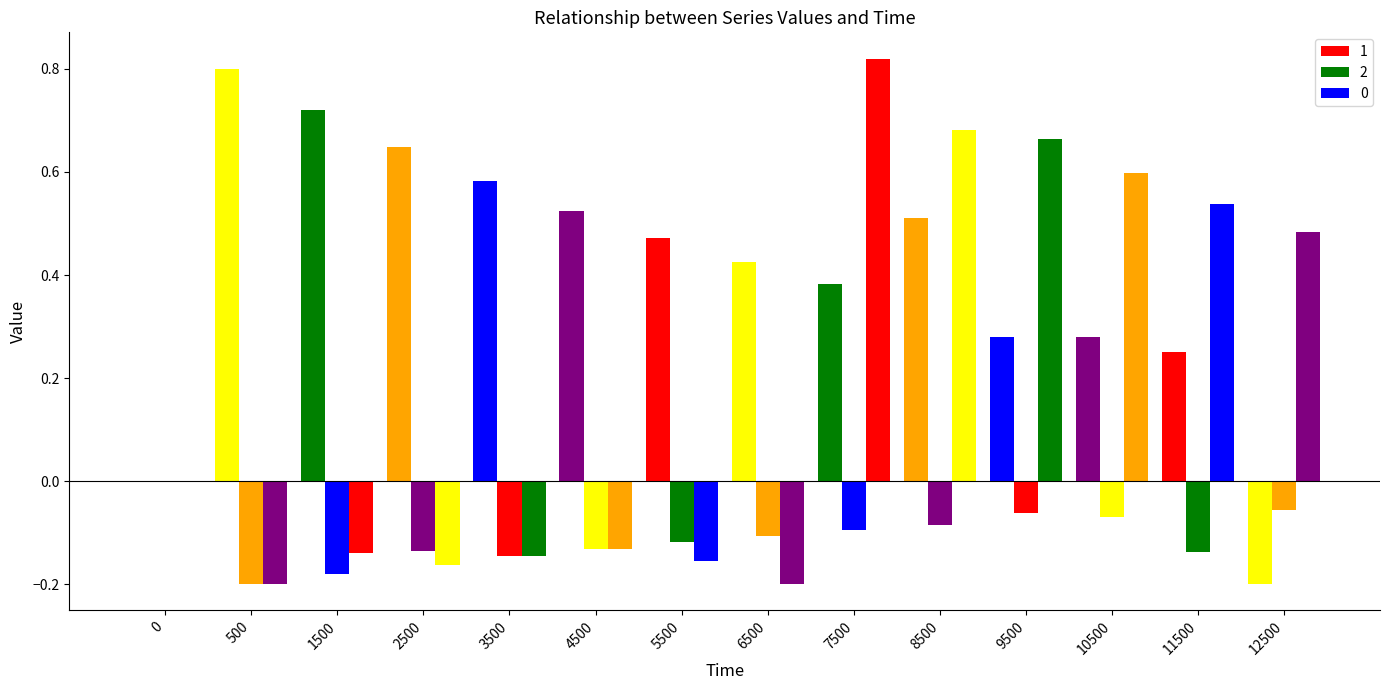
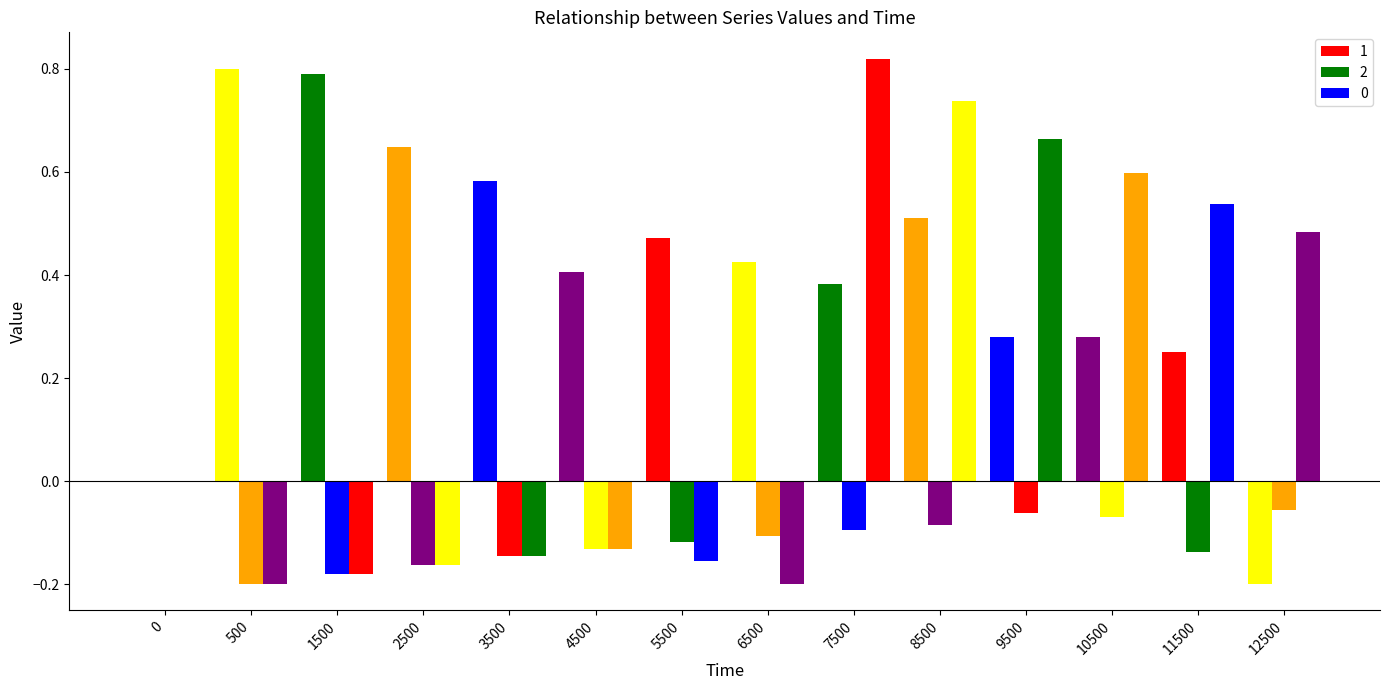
1, 1500: 0.72 -> 0.79
0, 1500: -0.14 -> -0.18
2, 2500: -0.14 -> -0.16
1, 4500: 0.52 -> 0.40
0, 8500: 0.68 -> 0.74
